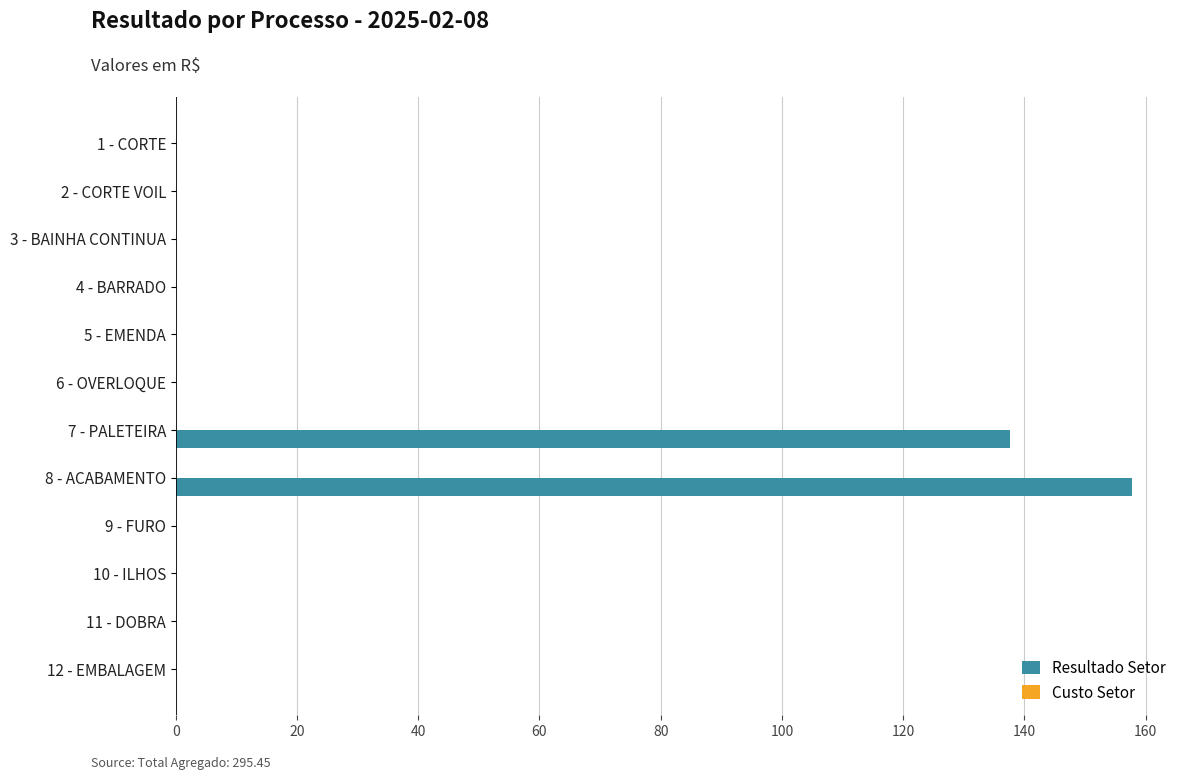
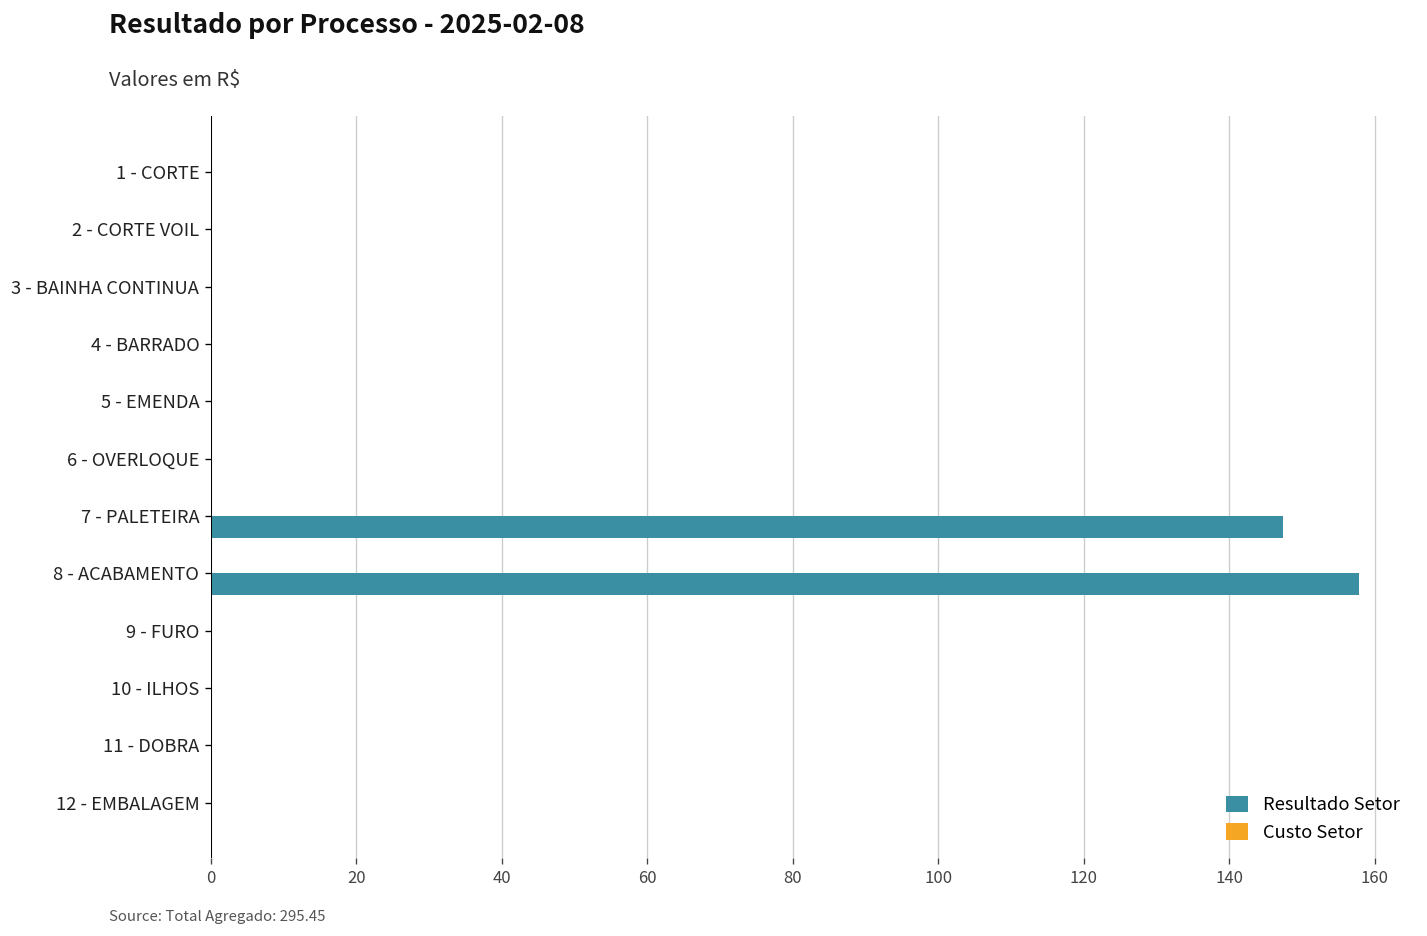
Resultado Setor, 7 - PALETEIRA: 138 -> 147
